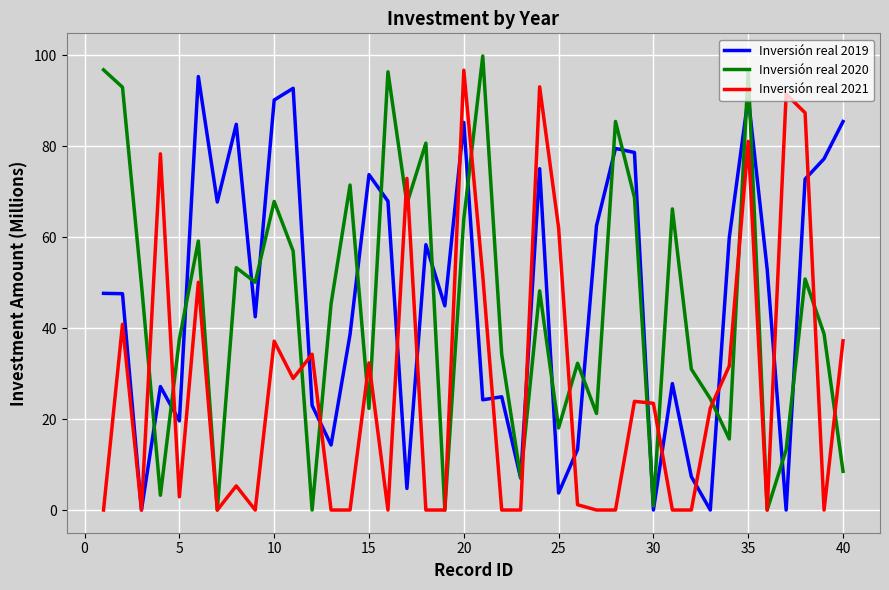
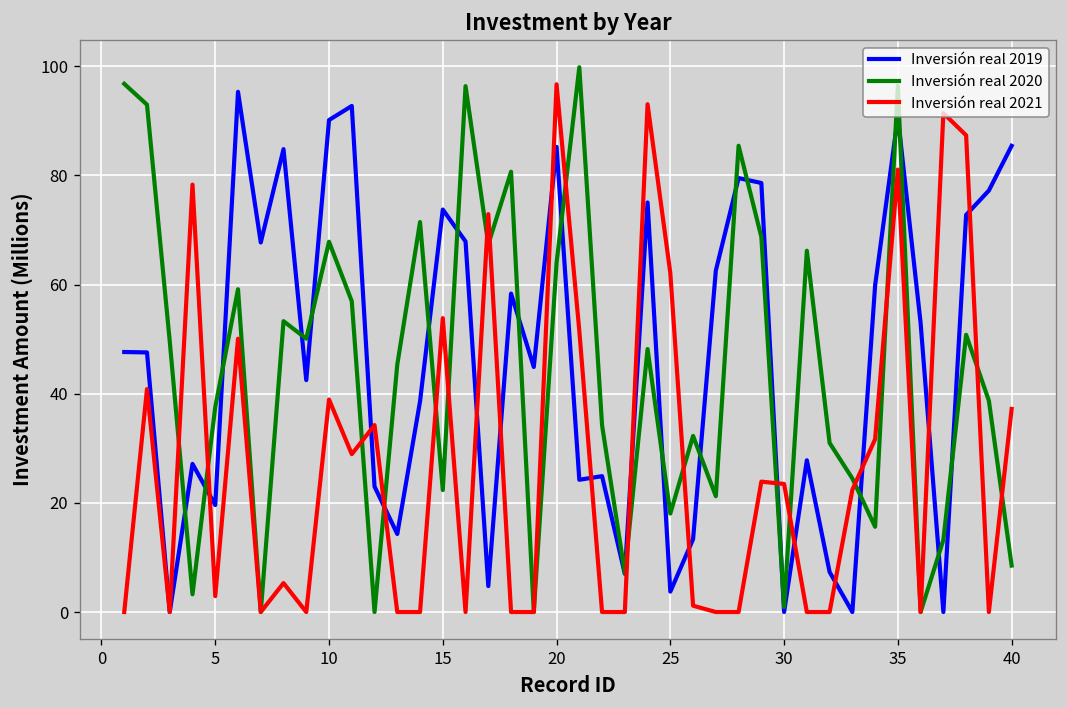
Inversión real 2021, 10: 37 -> 39
Inversión real 2021, 15: 32 -> 54
